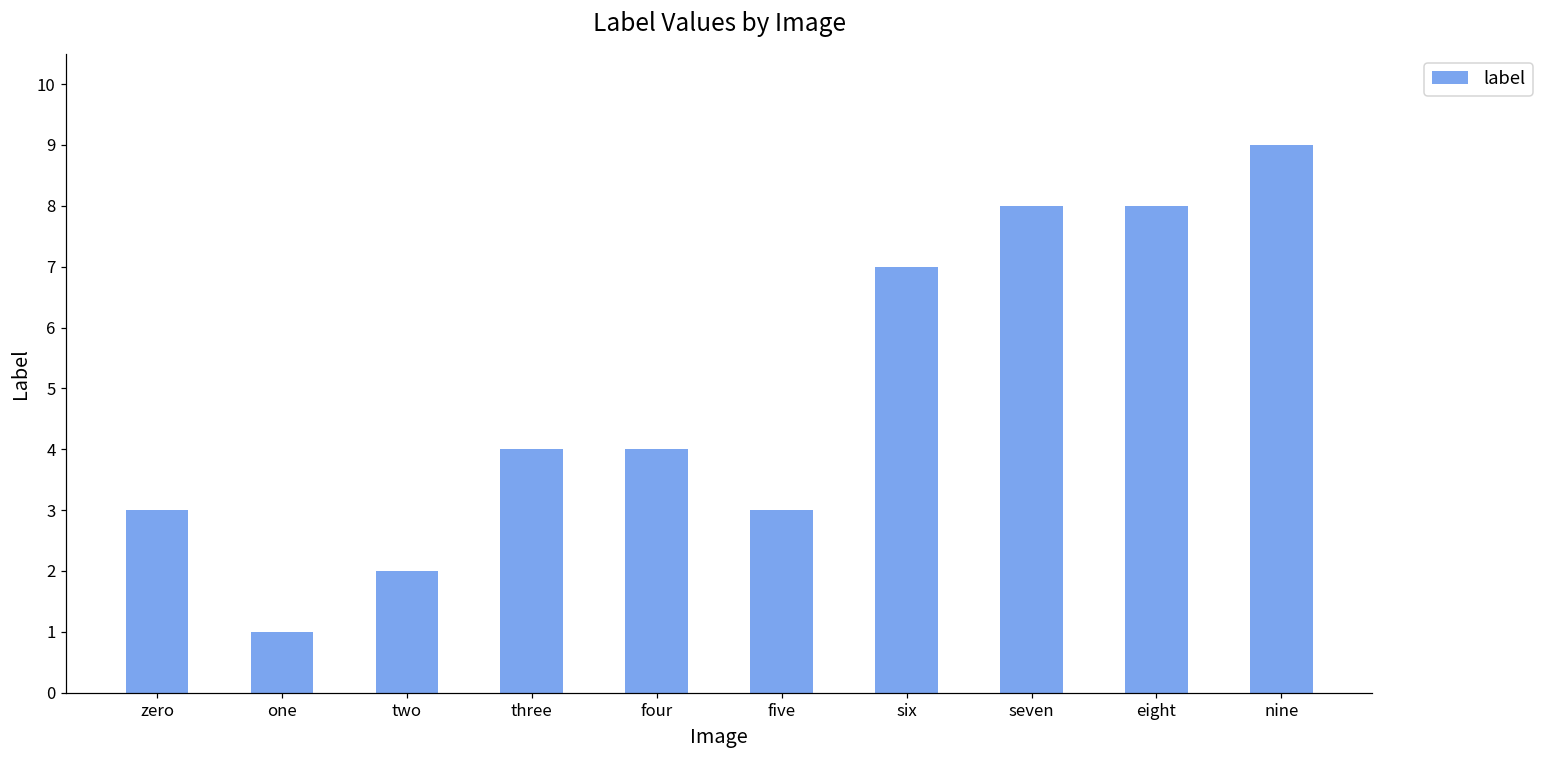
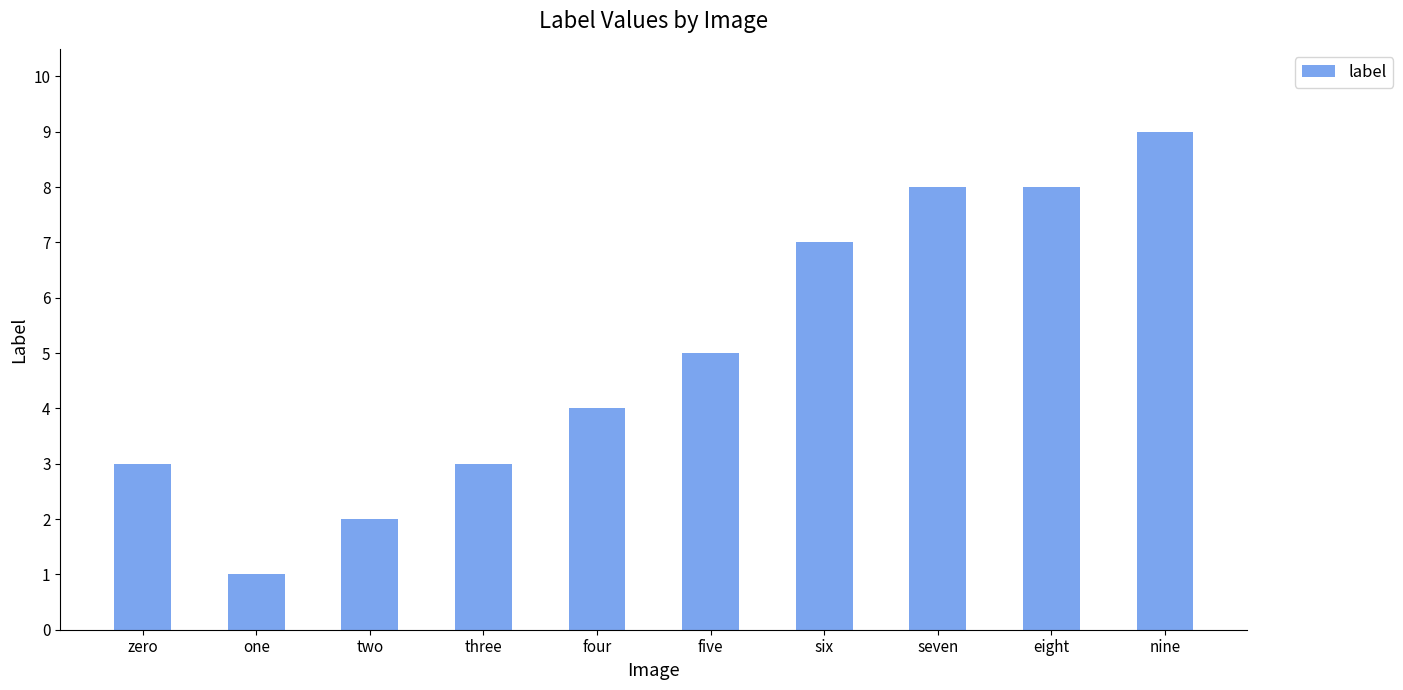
three: 4 -> 3
five: 3 -> 5
